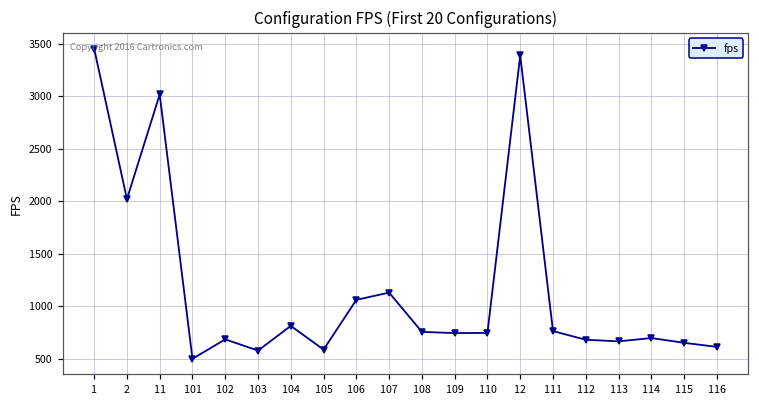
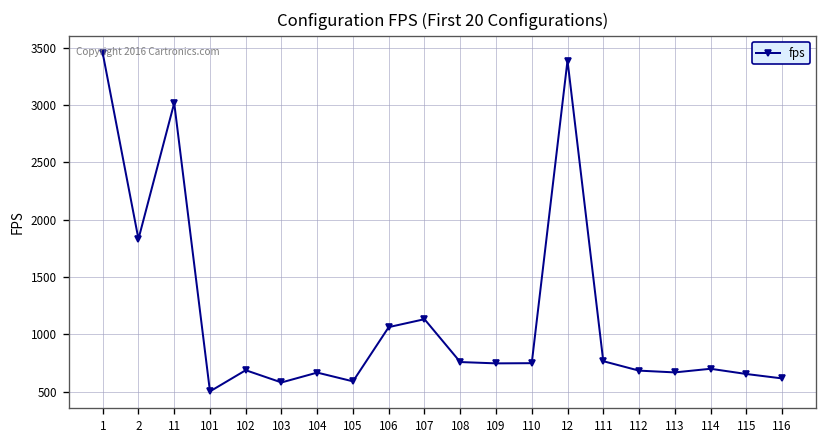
2: 2000 -> 1800
104: 800 -> 700
